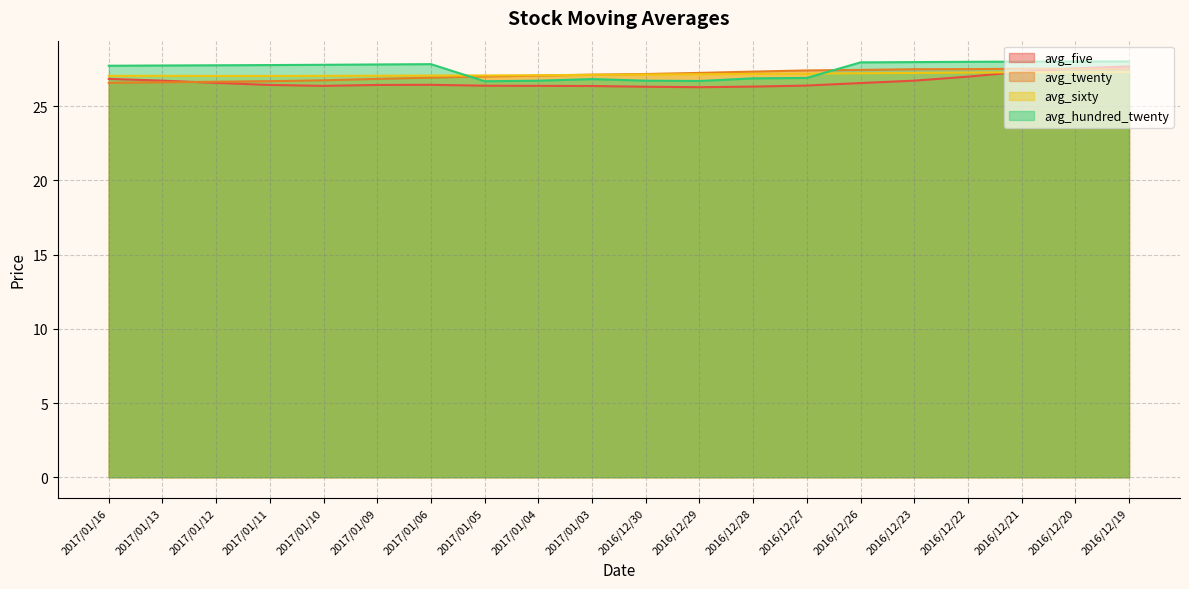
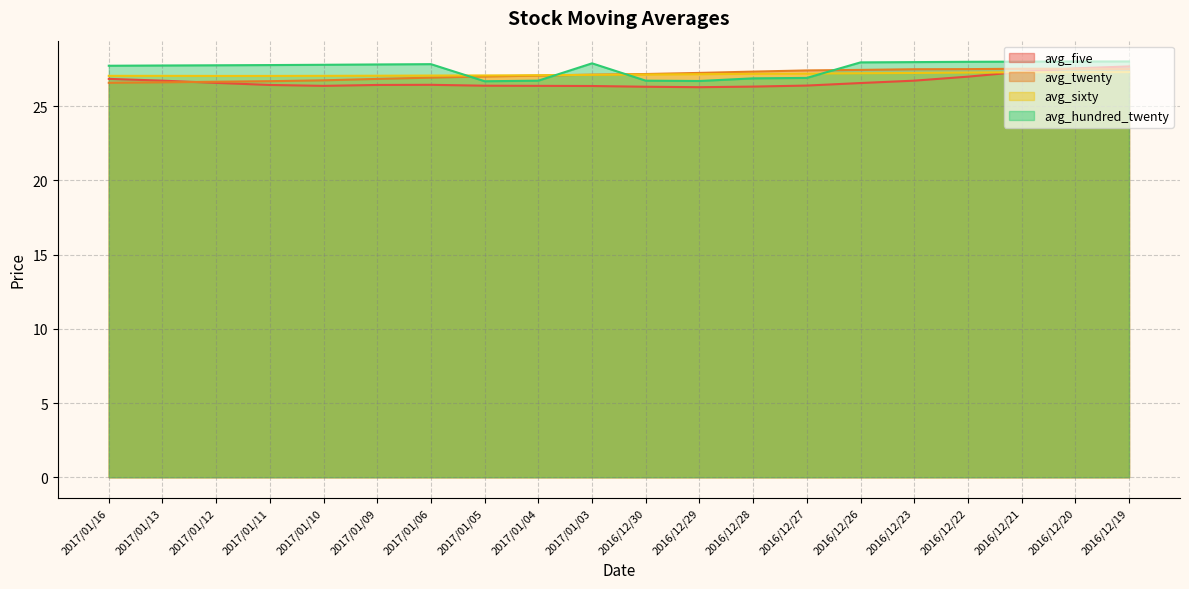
avg_hundred_twenty, 2017/01/03: 26.8 -> 27.9
